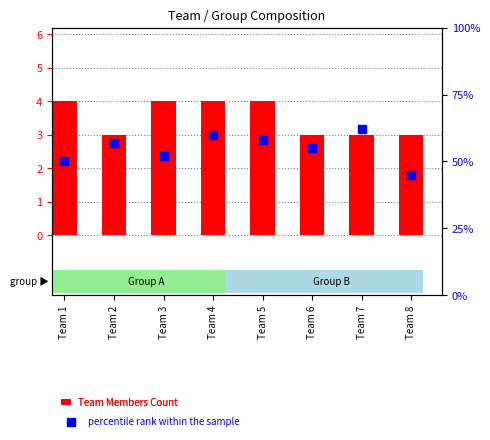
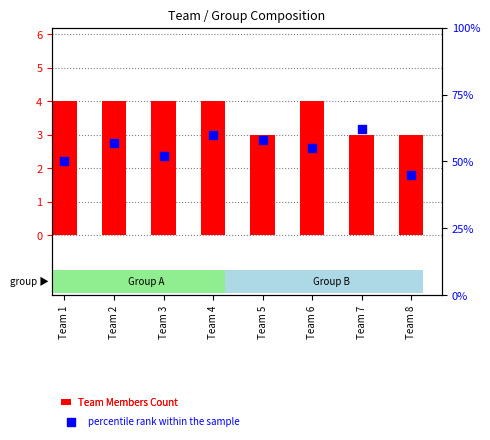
Team Members Count, Team 2: 3 -> 4
Team Members Count, Team 5: 4 -> 3
Team Members Count, Team 6: 3 -> 4
